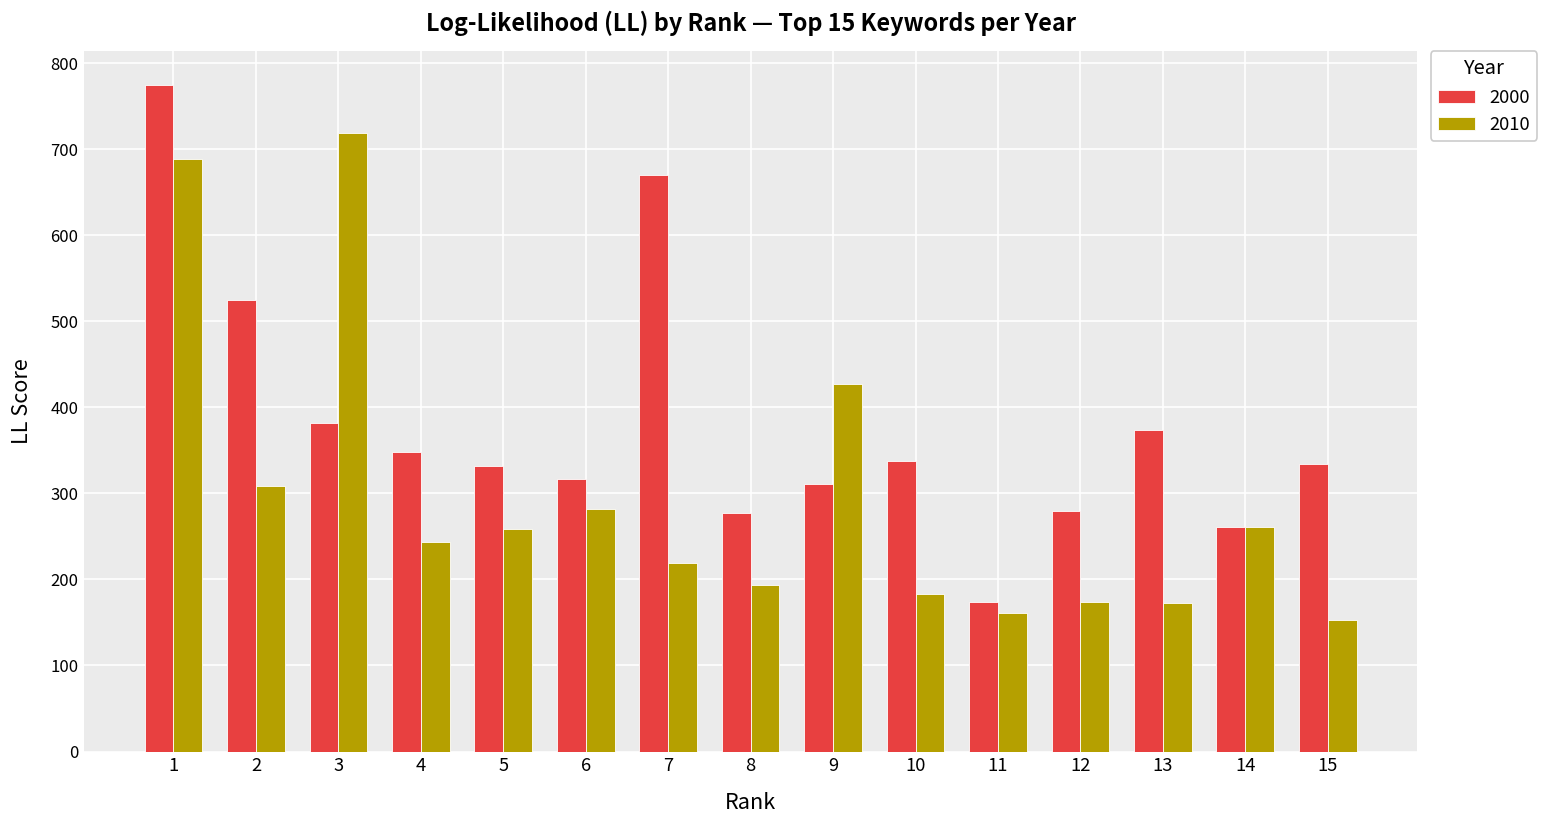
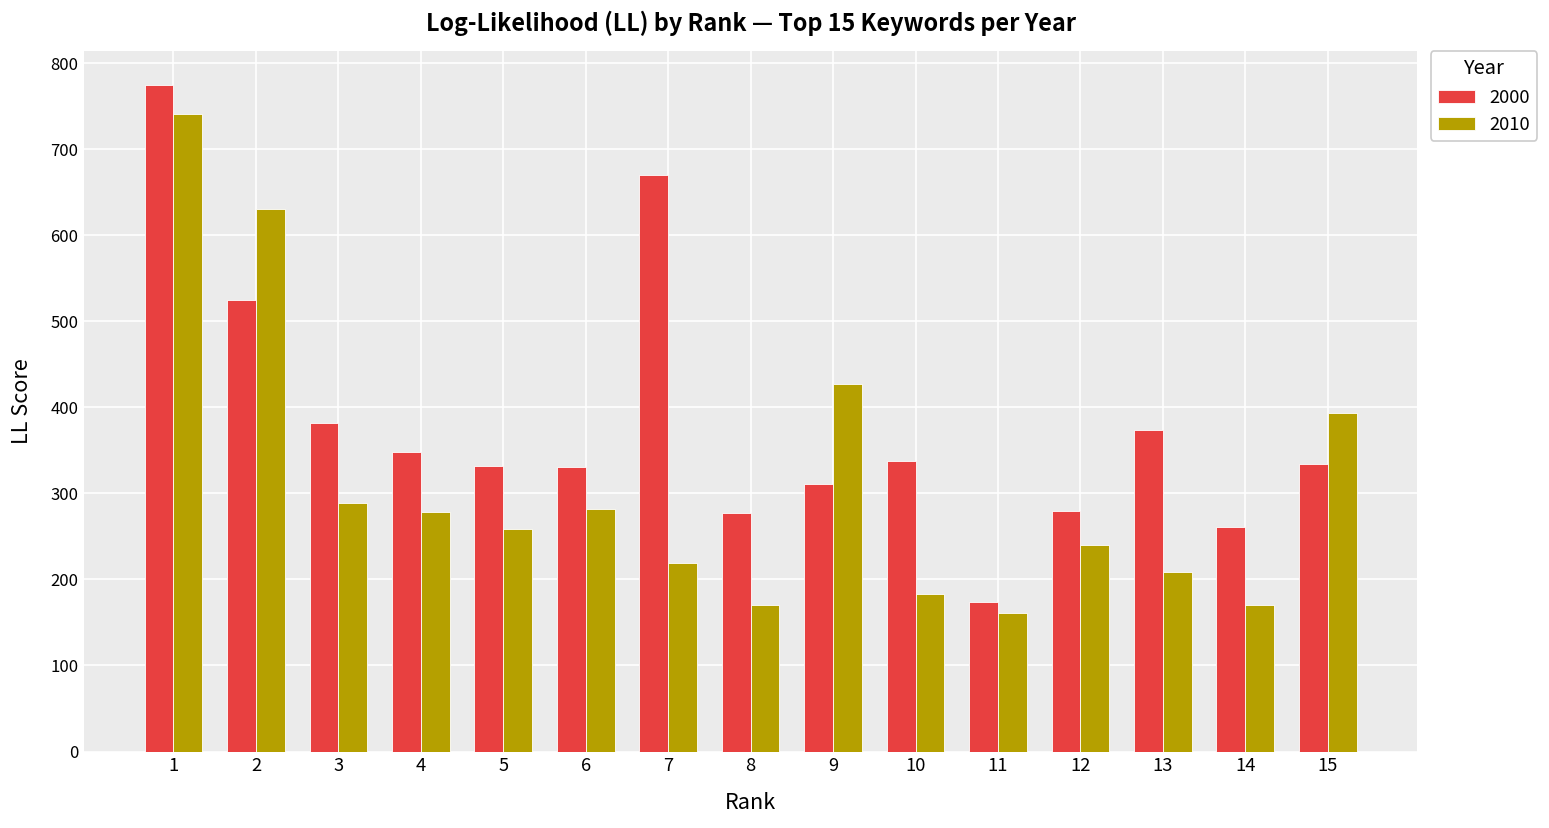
2010, 1: 690 -> 740
2010, 2: 310 -> 630
2010, 3: 720 -> 290
2010, 4: 240 -> 280
2000, 6: 320 -> 330
2010, 8: 190 -> 170
2010, 12: 170 -> 240
2010, 13: 170 -> 210
2010, 14: 260 -> 170
2010, 15: 150 -> 390
